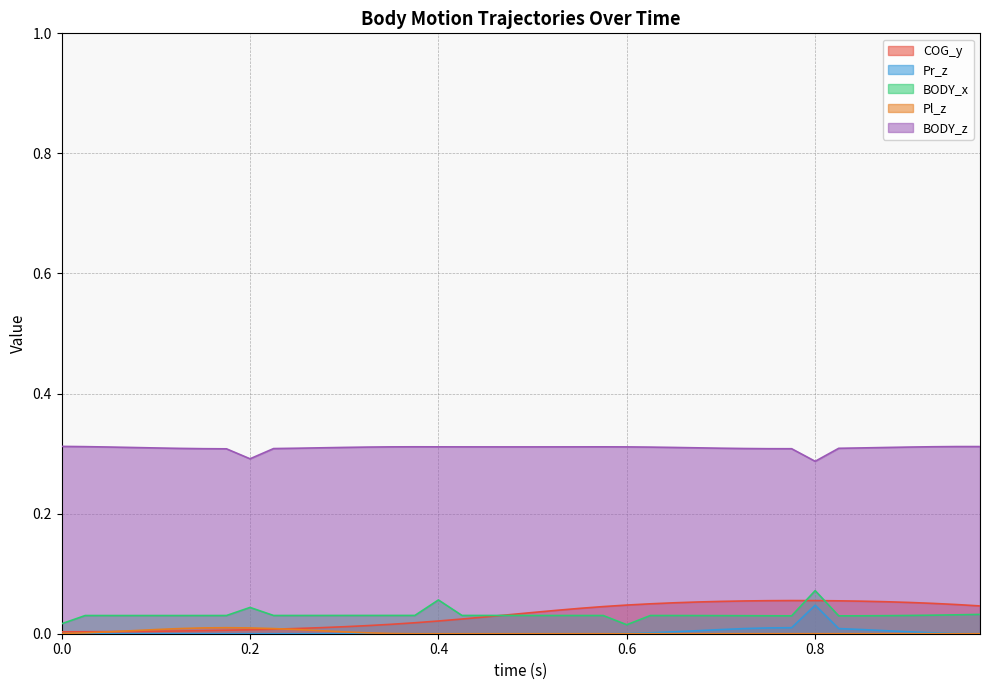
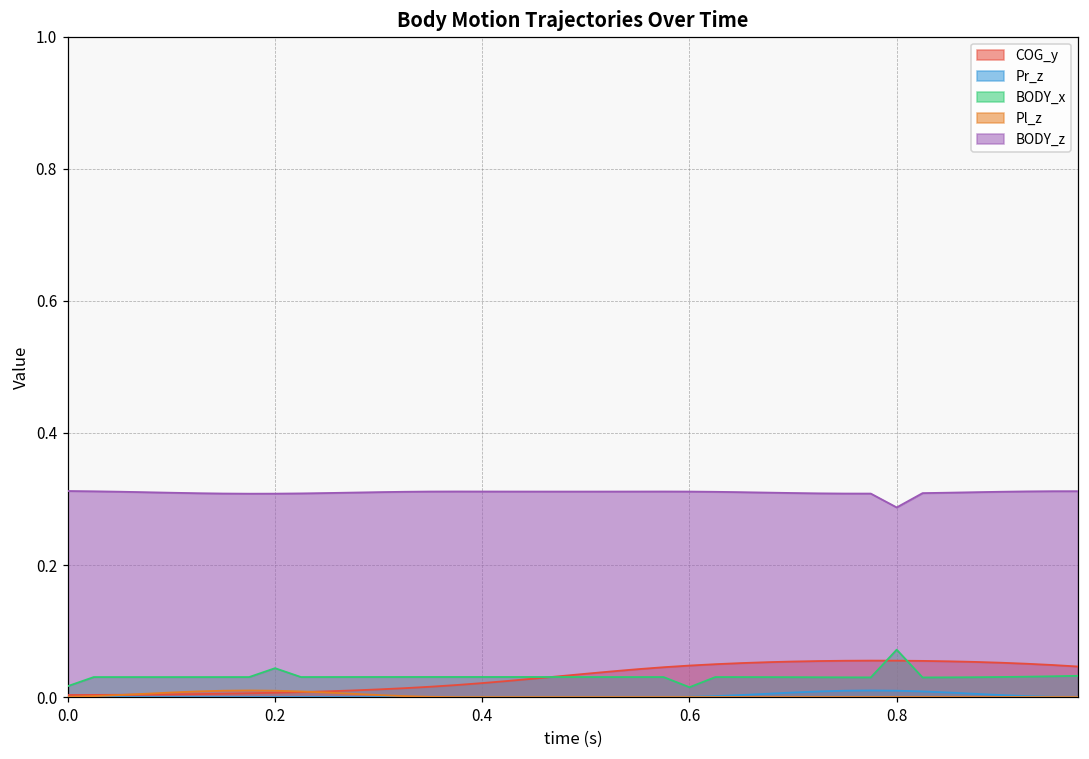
BODY_z, 0.2: 0.29 -> 0.31
BODY_x, 0.4: 0.06 -> 0.03
Pr_z, 0.8: 0.05 -> 0.01
